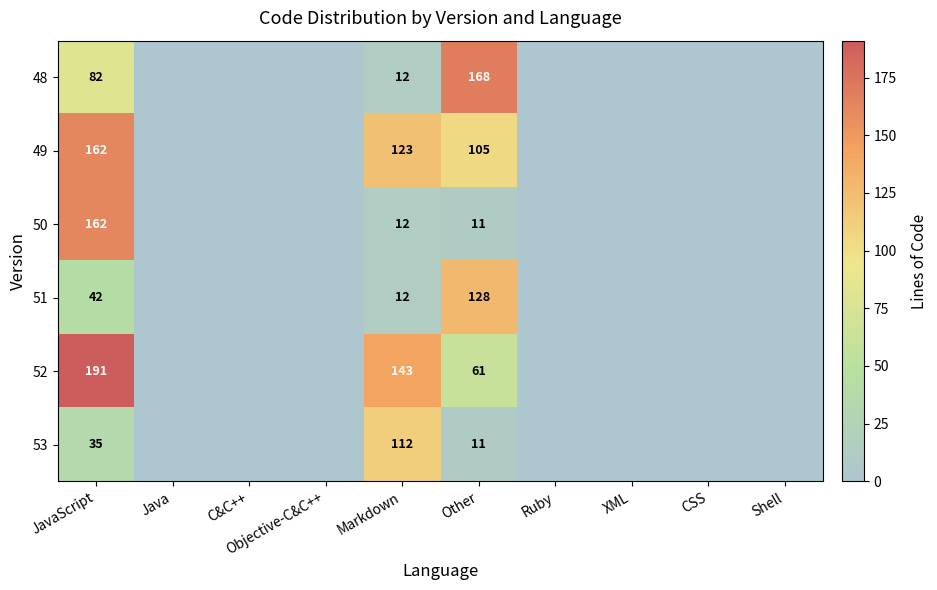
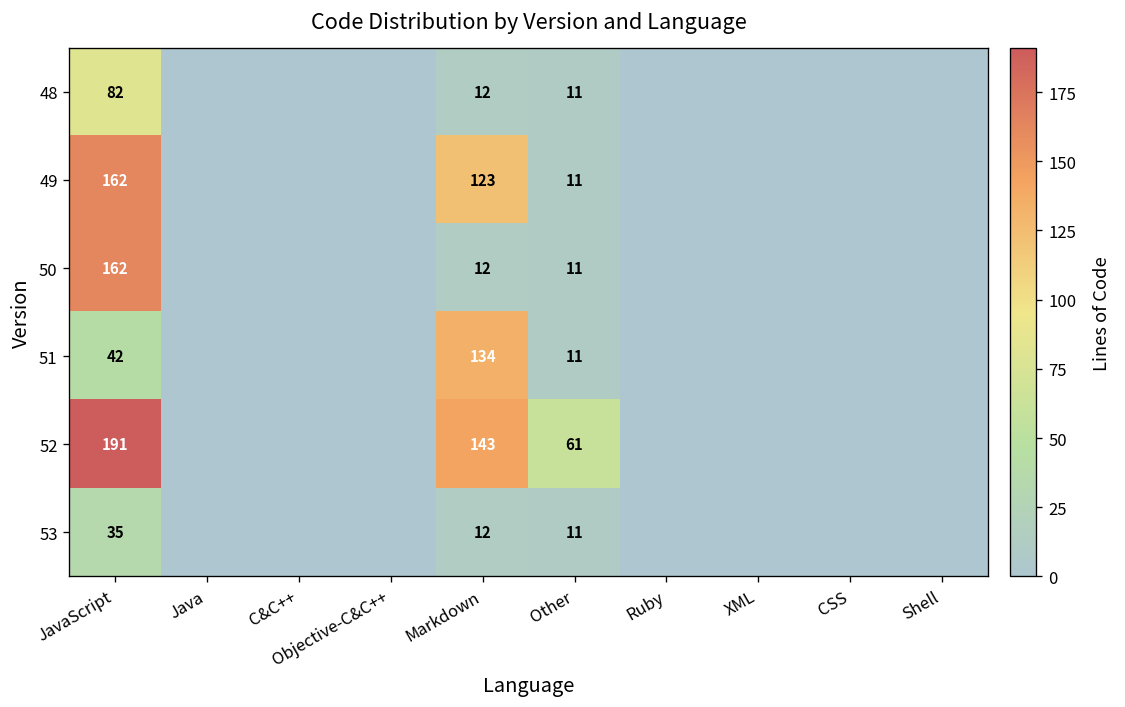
48, Other: 168 -> 11
49, Other: 105 -> 11
51, Markdown: 12 -> 134
51, Other: 128 -> 11
53, Markdown: 112 -> 12
